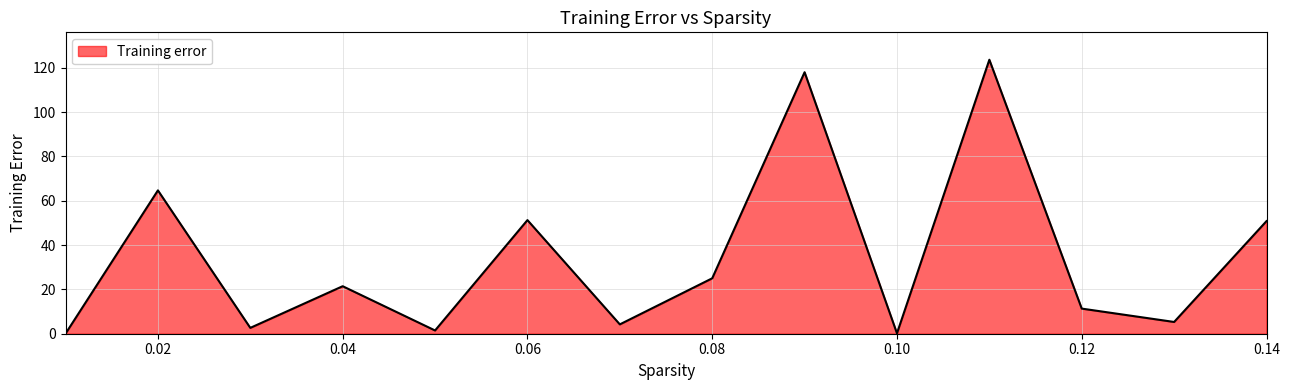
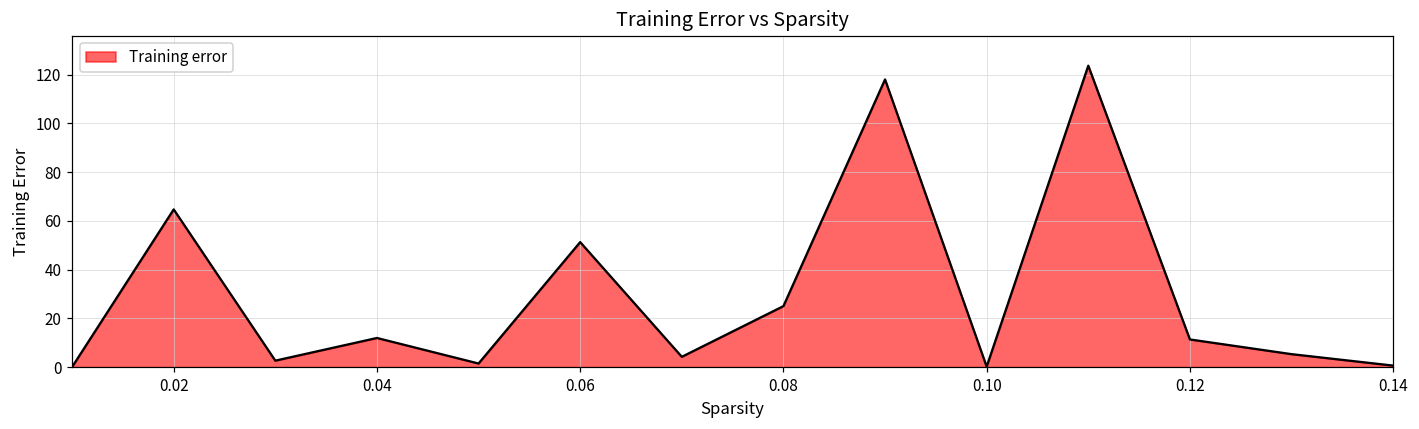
0.04: 21 -> 12
0.14: 51 -> 1
